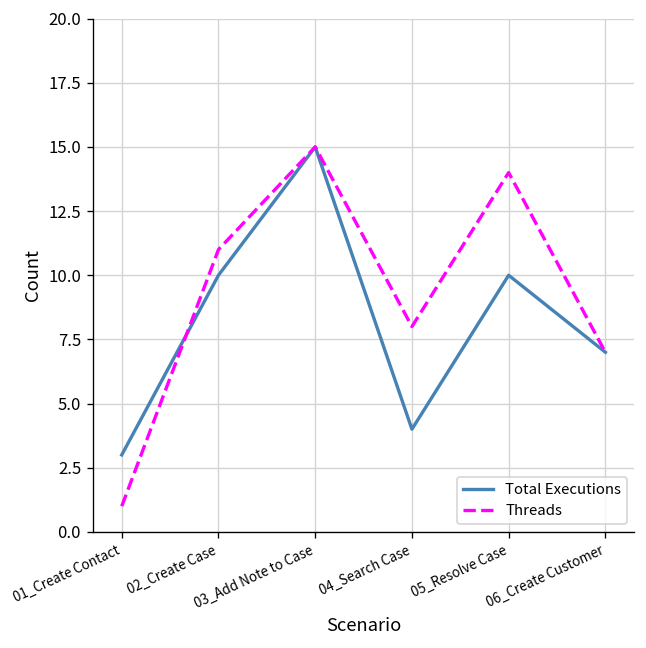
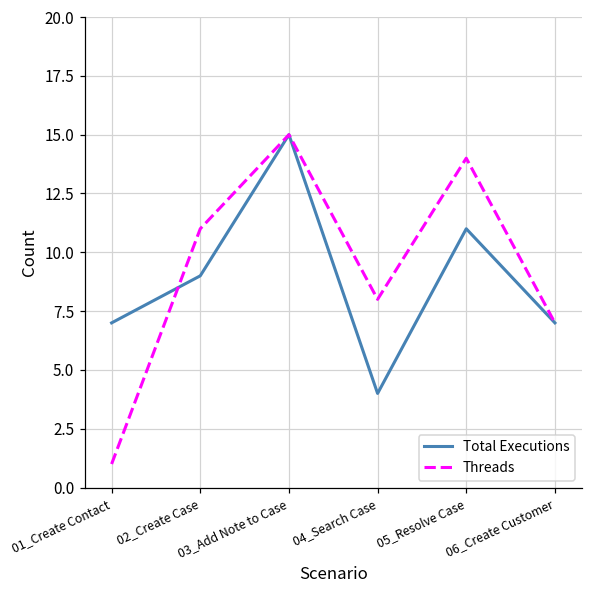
Total Executions, 01_Create Contact: 3 -> 7
Total Executions, 02_Create Case: 10 -> 9
Total Executions, 05_Resolve Case: 10 -> 11
